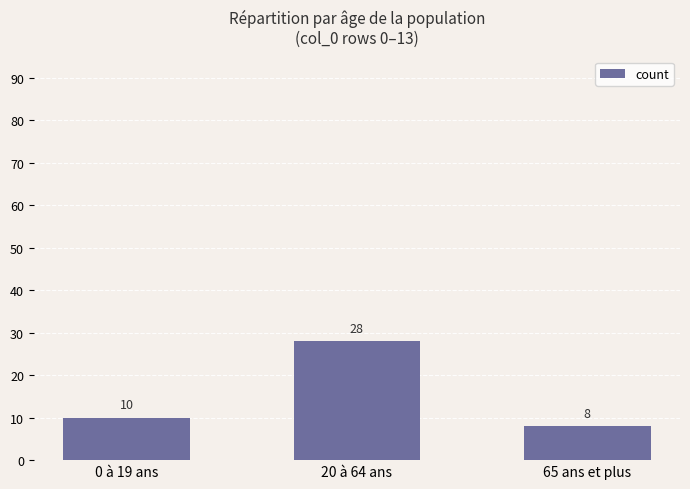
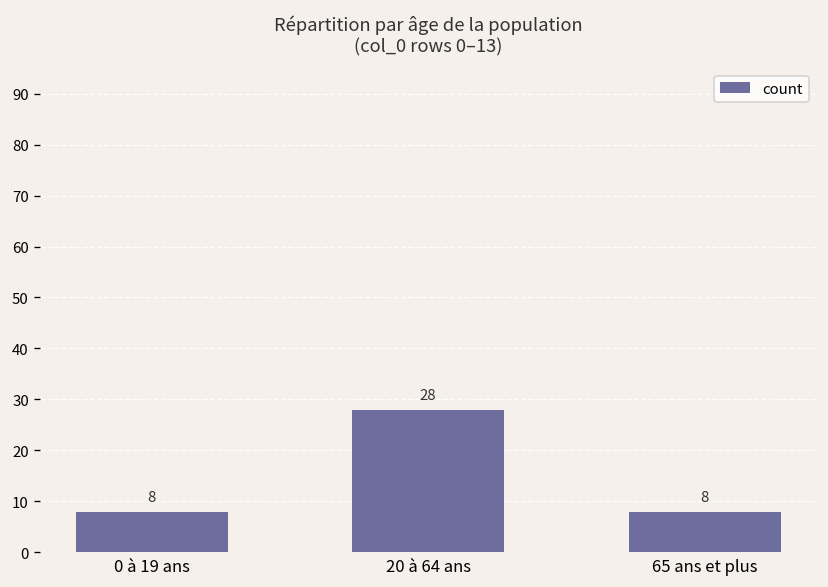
0 à 19 ans: 10 -> 8
